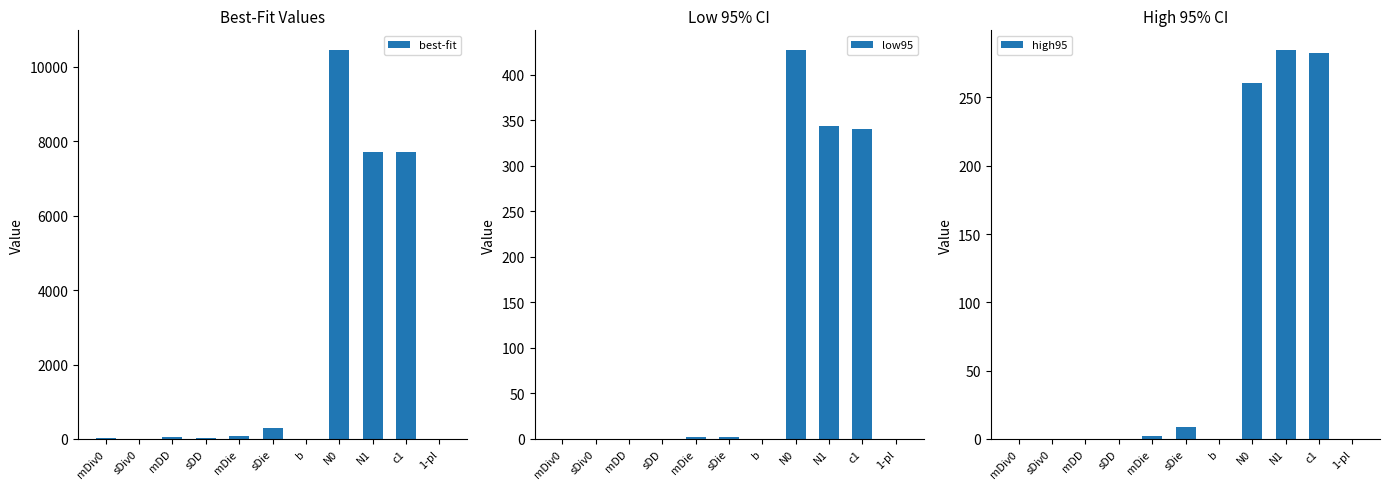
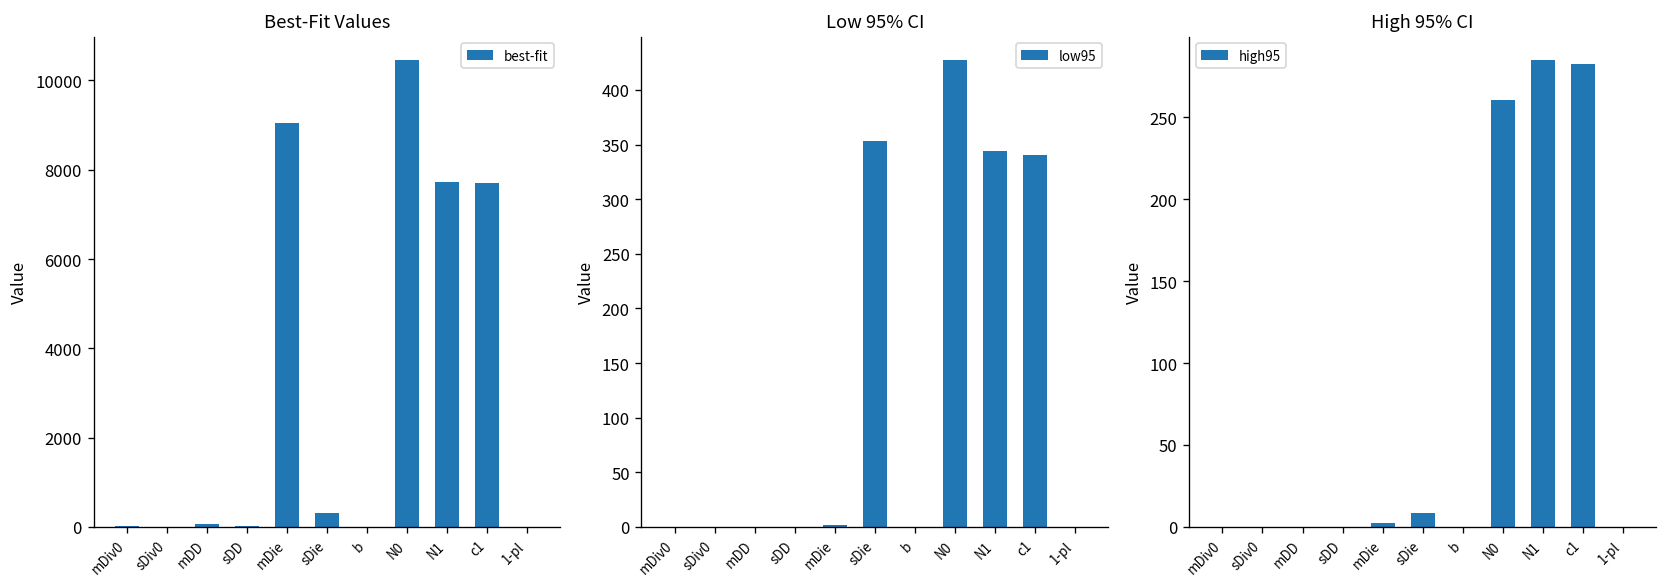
Best-Fit Values, mDie: 100 -> 9000
Low 95% CI, sDie: 0 -> 350
